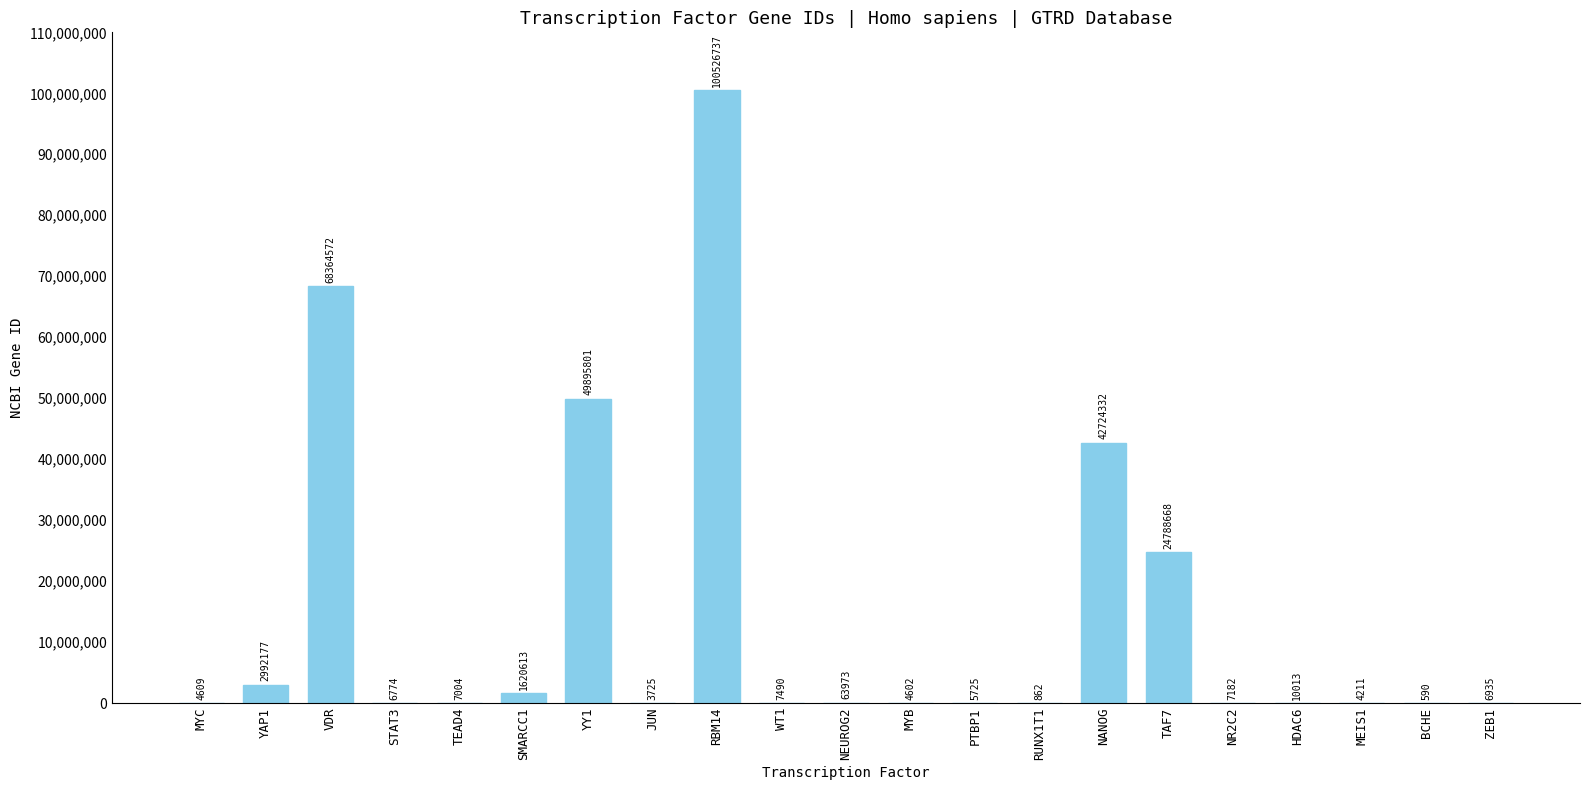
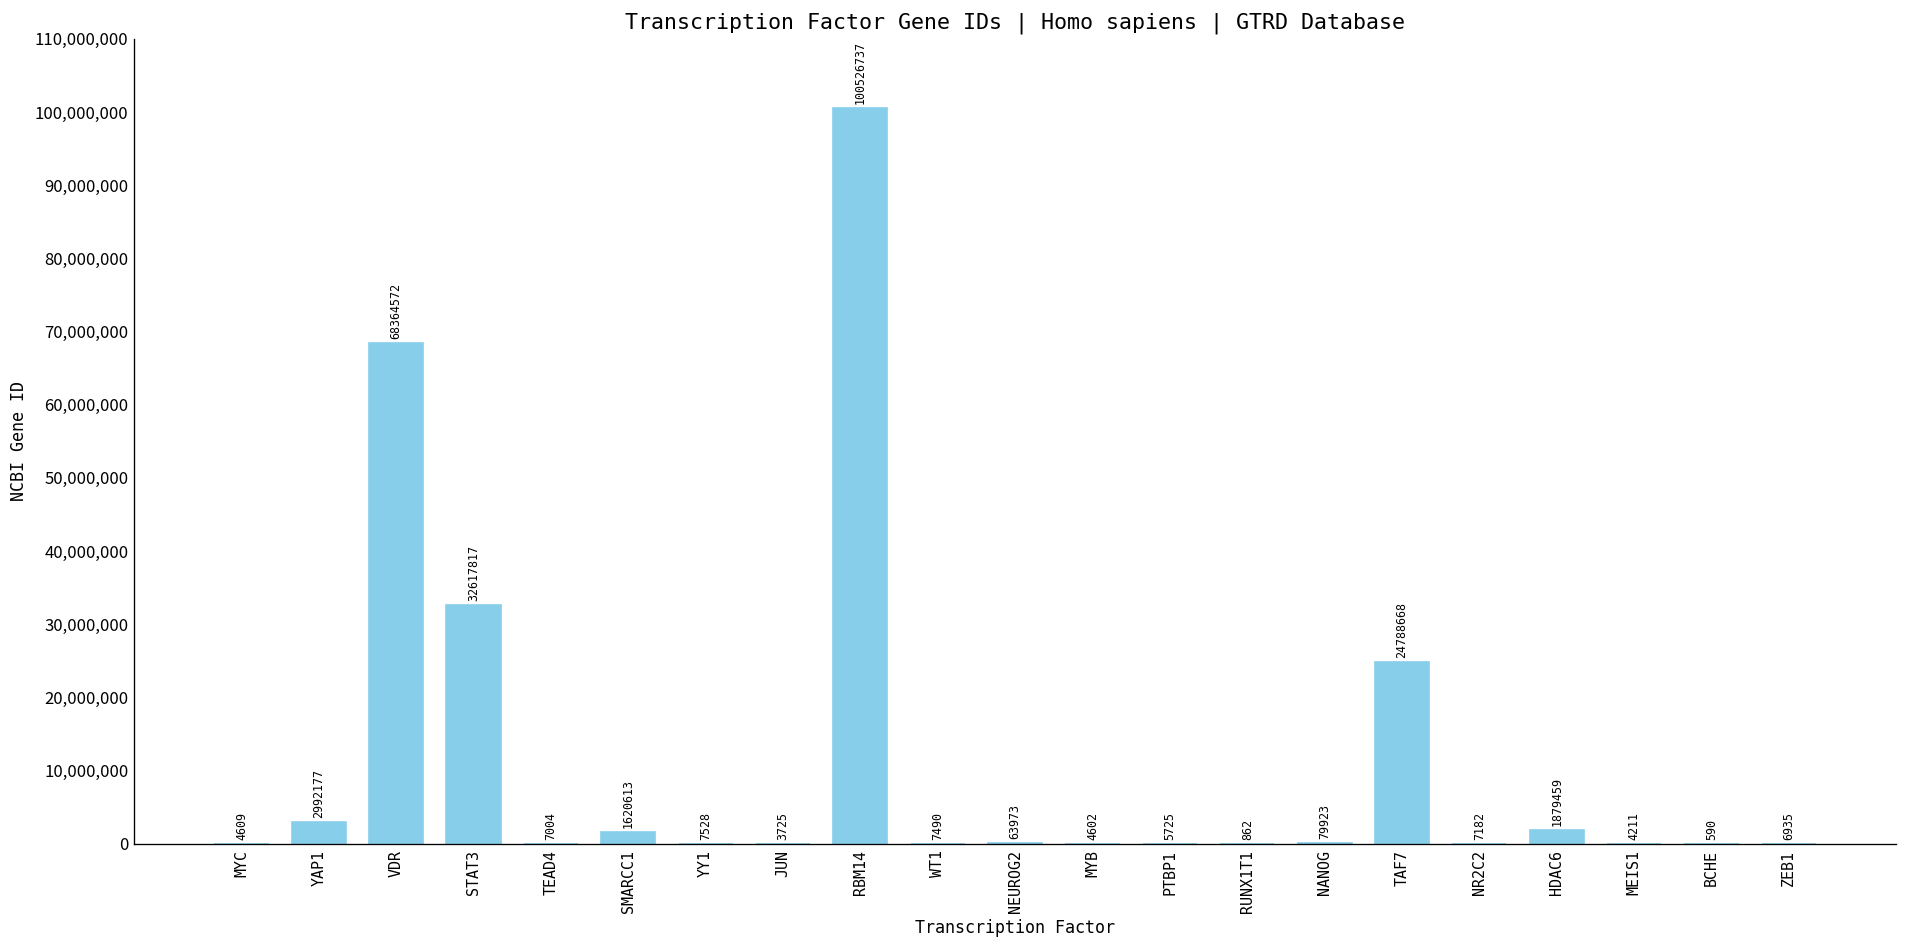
STAT3: 6774 -> 32617817
YY1: 49895801 -> 7528
NANOG: 42724332 -> 79923
HDAC6: 10013 -> 1879459
